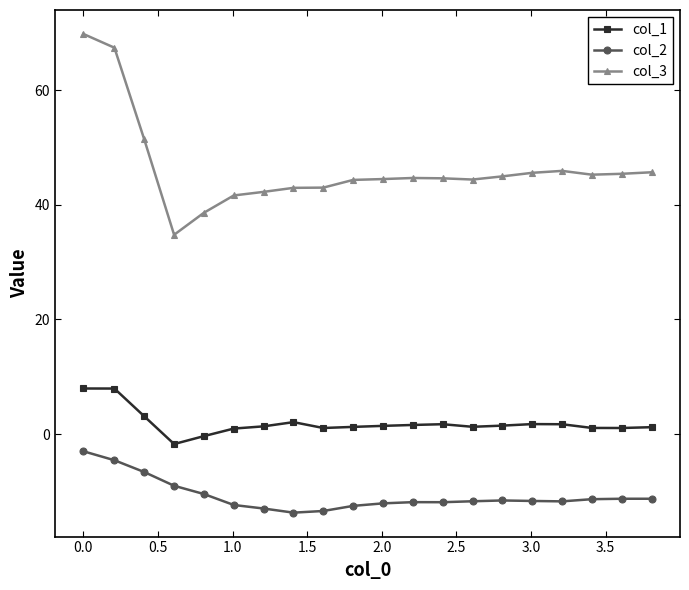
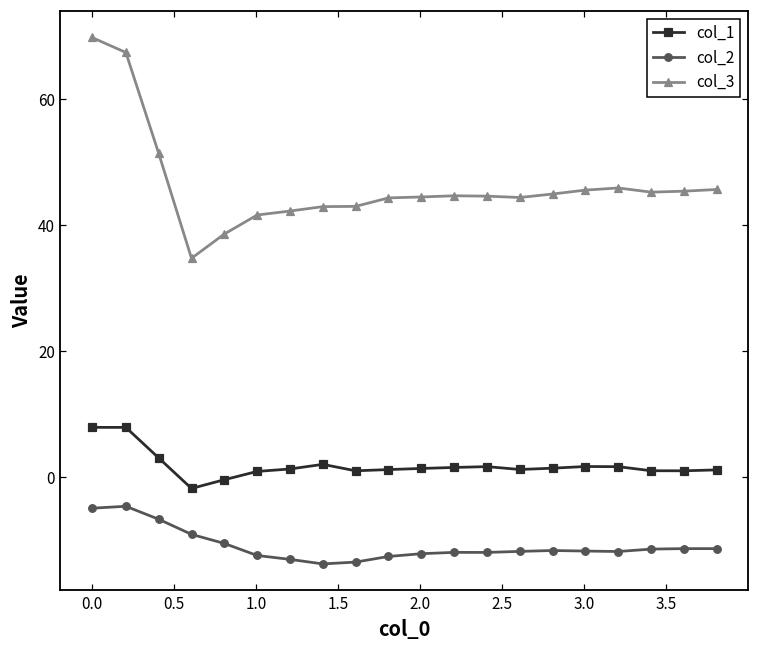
col_2, 0.0: -3 -> -5
